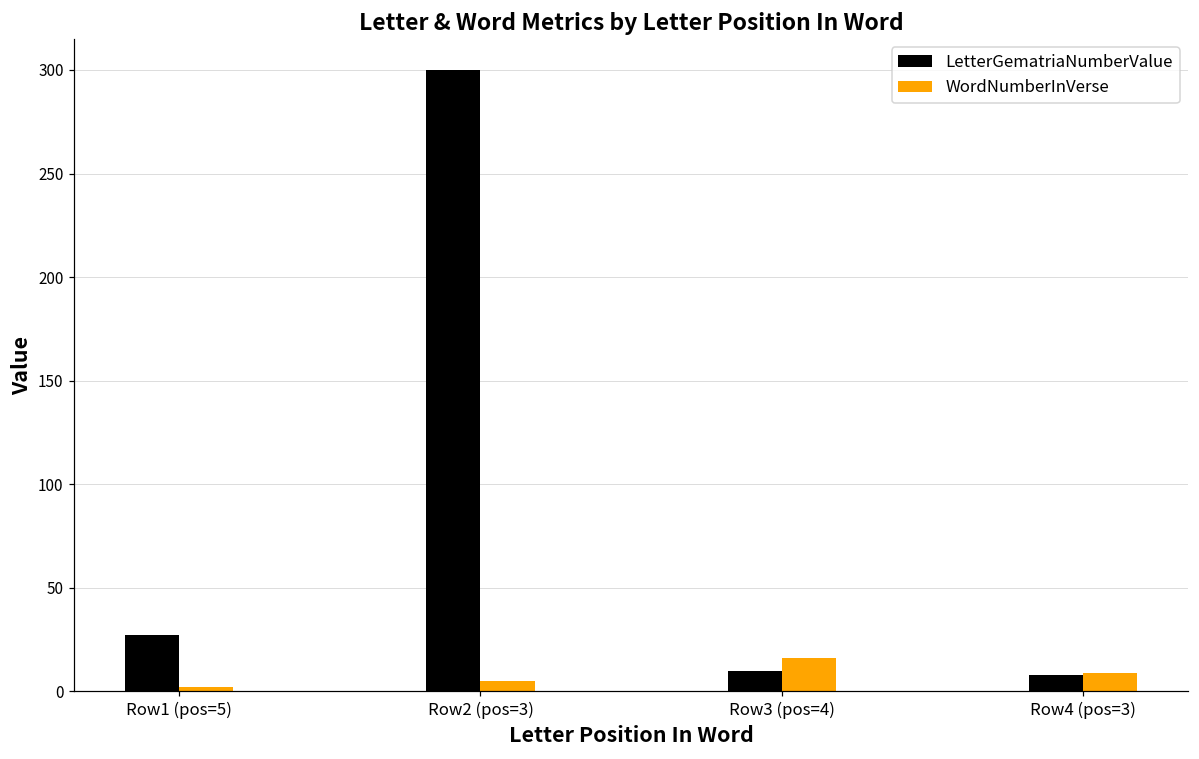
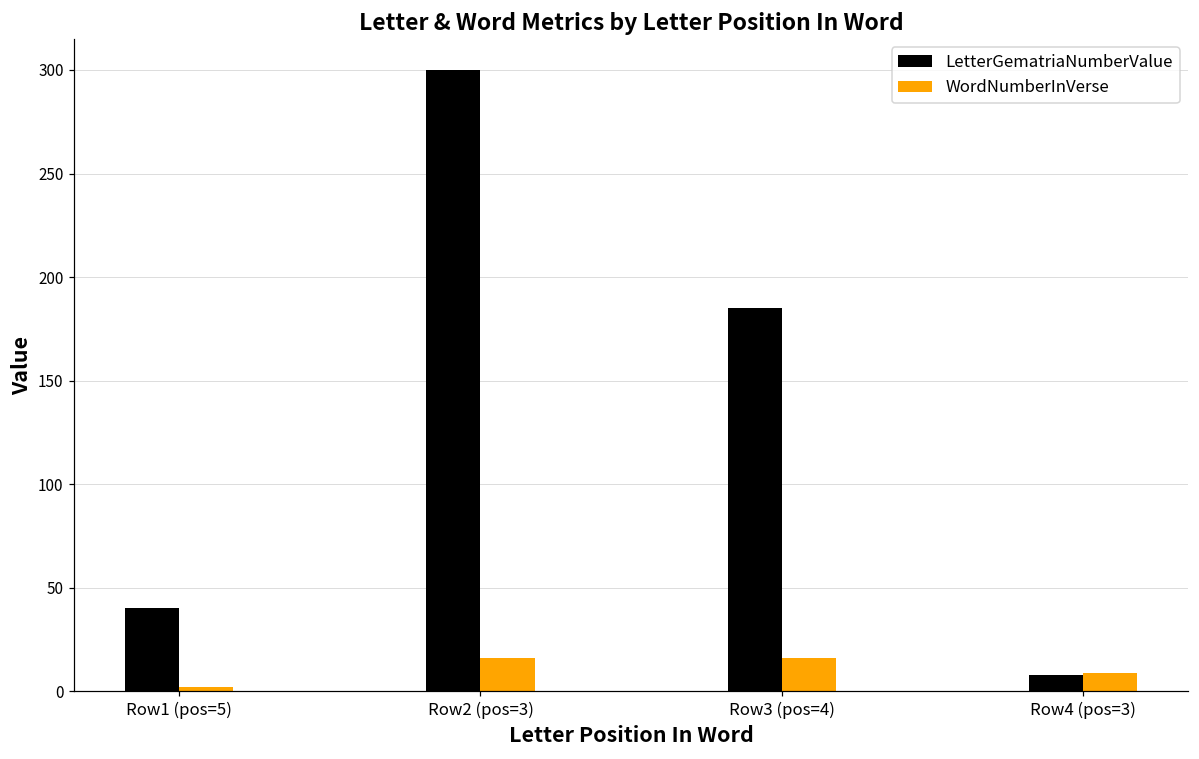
LetterGematriaNumberValue, Row1 (pos=5): 27 -> 40
WordNumberInVerse, Row2 (pos=3): 5 -> 16
LetterGematriaNumberValue, Row3 (pos=4): 10 -> 185
